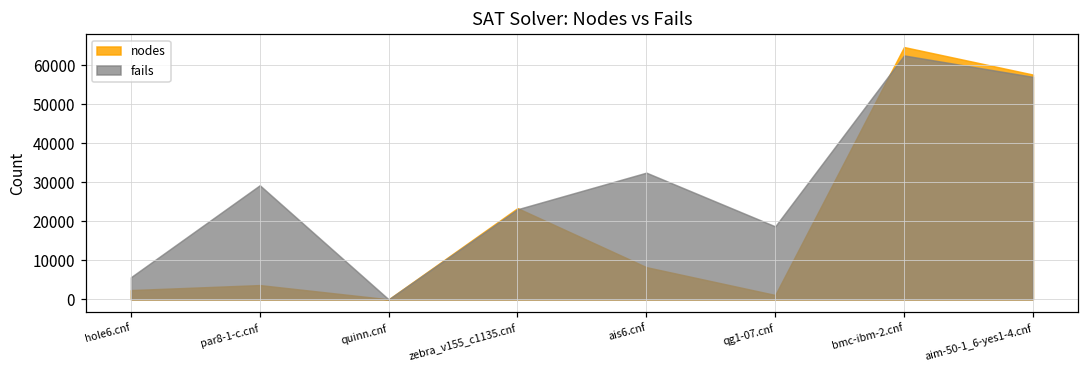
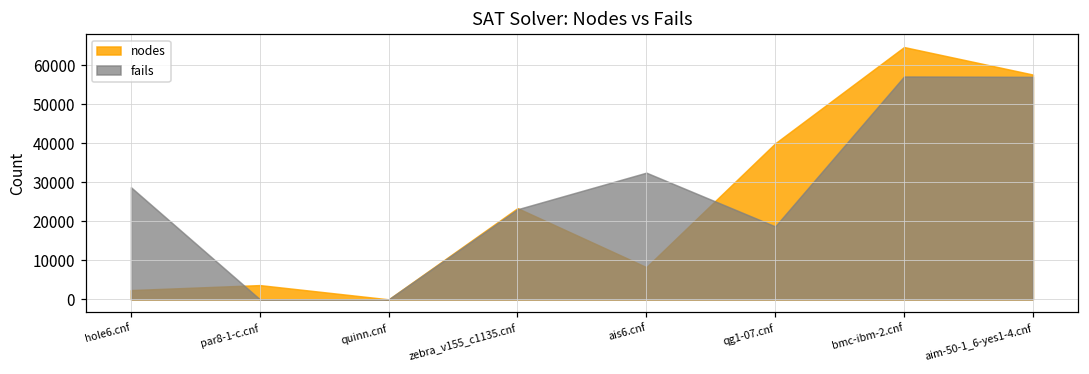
fails, hole6.cnf: 6000 -> 29000
fails, par8-1-c.cnf: 29000 -> 0
nodes, qg1-07.cnf: 1000 -> 40000
fails, bmc-ibm-2.cnf: 63000 -> 57000
